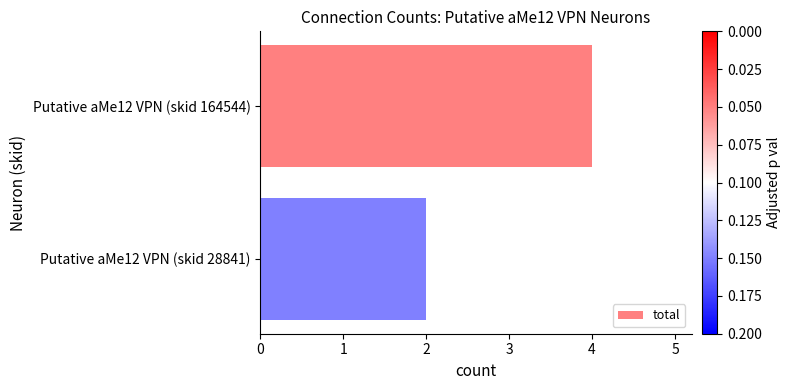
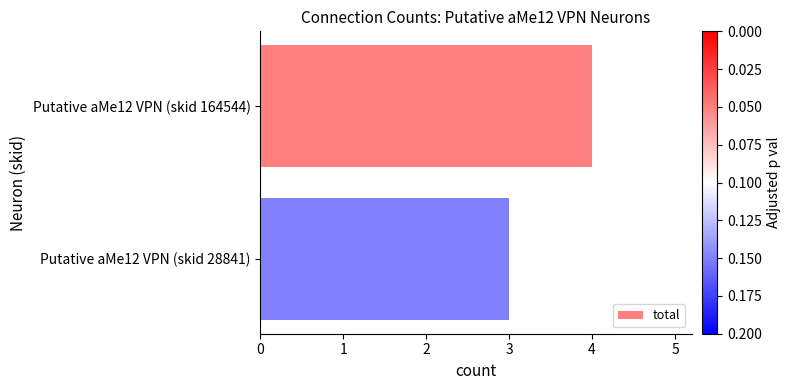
Putative aMe12 VPN (skid 28841): 2 -> 3
